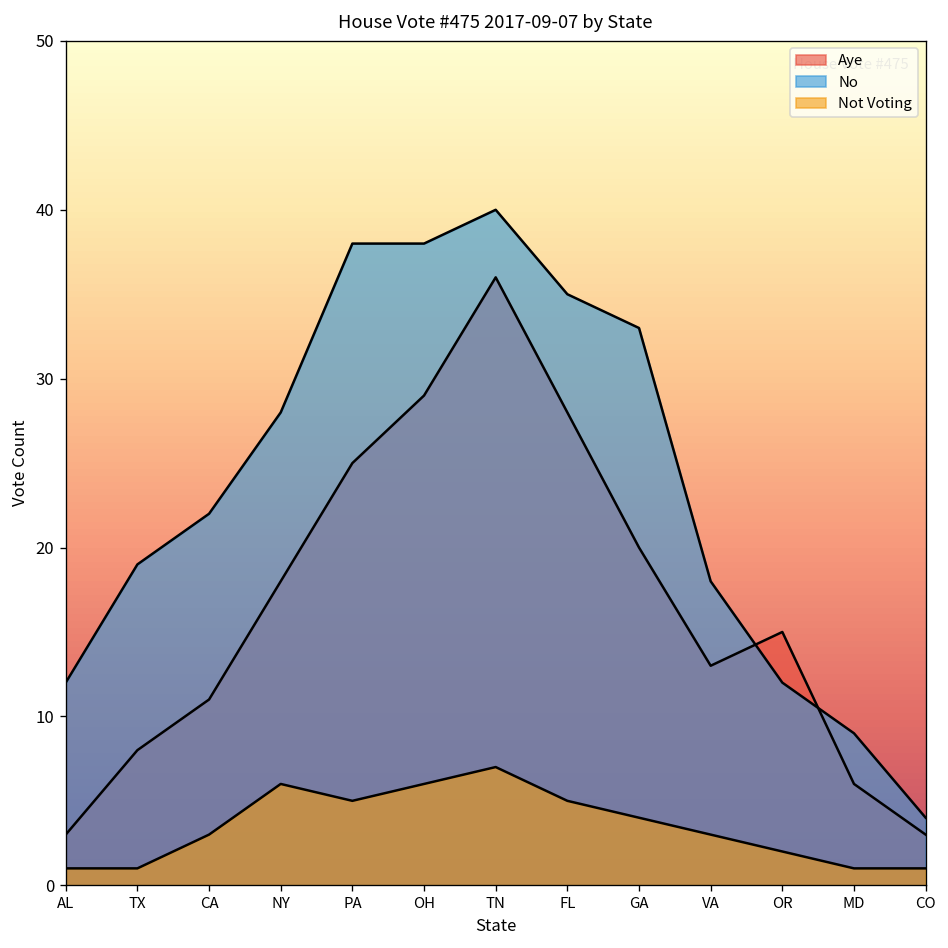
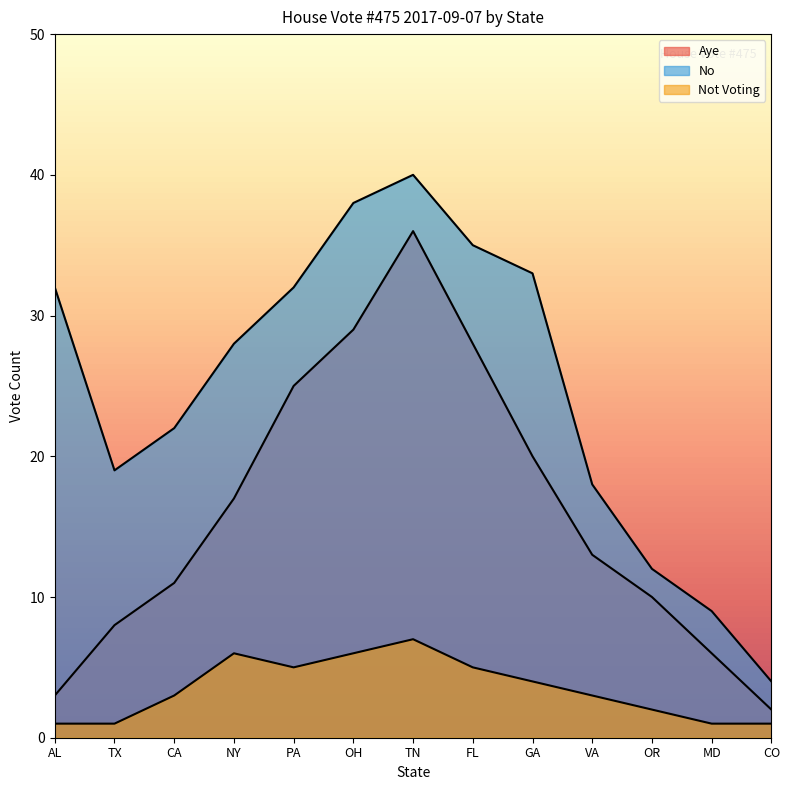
No, AL: 12 -> 32
Aye, NY: 18 -> 17
No, PA: 38 -> 32
Aye, OR: 15 -> 10
Aye, CO: 3 -> 2
